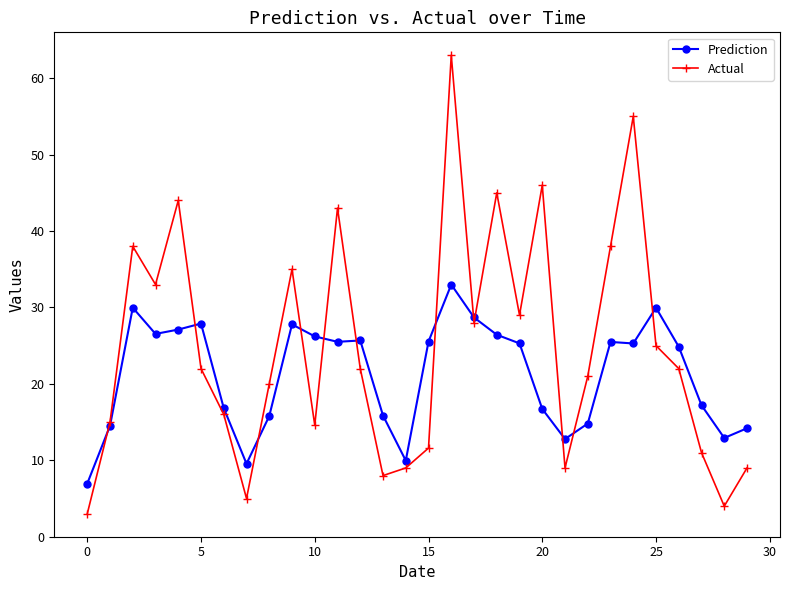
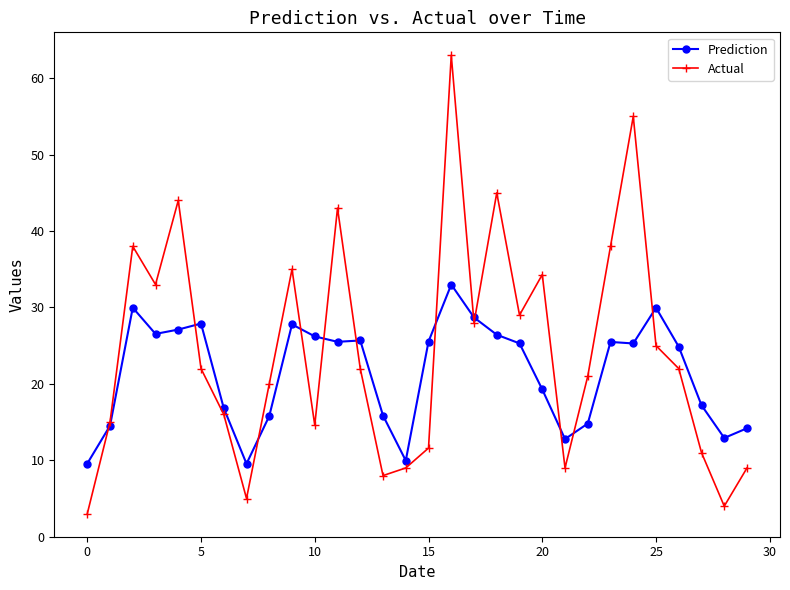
Prediction, 0: 7 -> 10
Prediction, 20: 17 -> 19
Actual, 20: 46 -> 34
